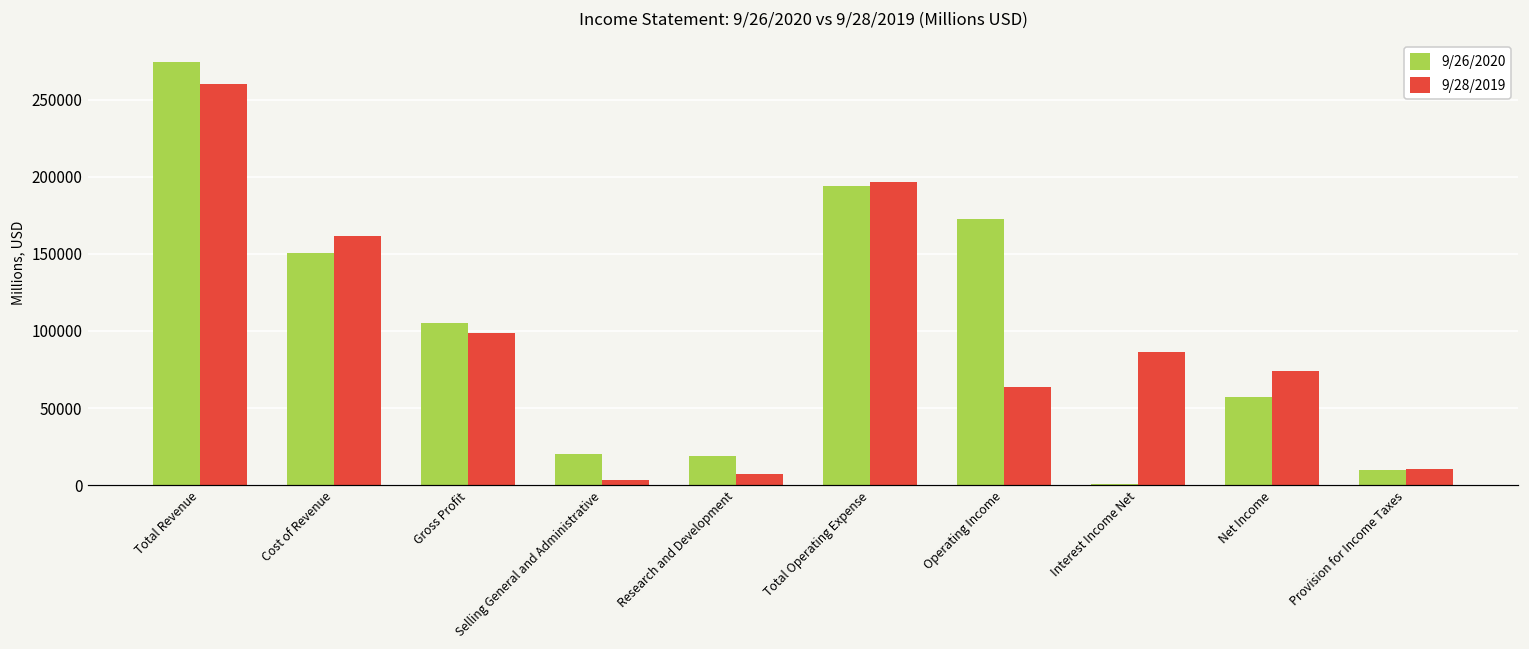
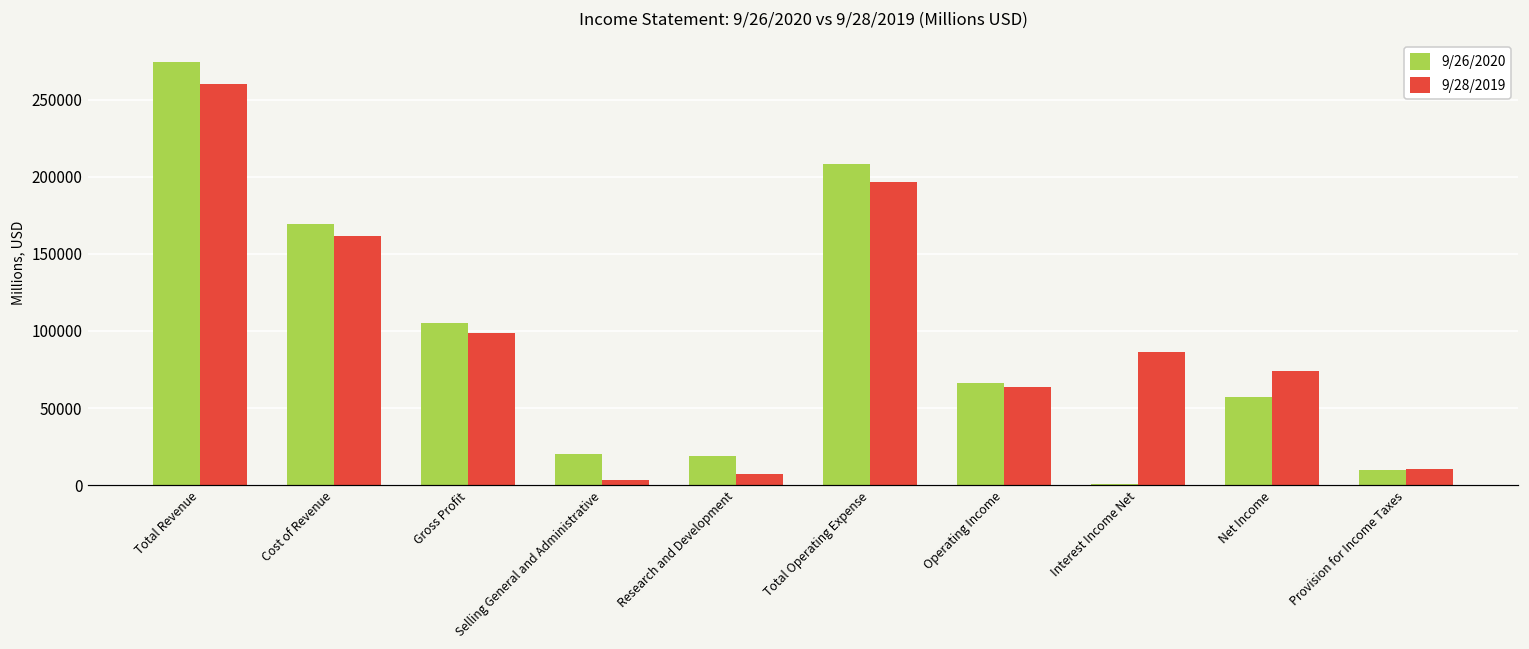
9/26/2020, Cost of Revenue: 151000 -> 170000
9/26/2020, Total Operating Expense: 194000 -> 208000
9/26/2020, Operating Income: 173000 -> 66000
